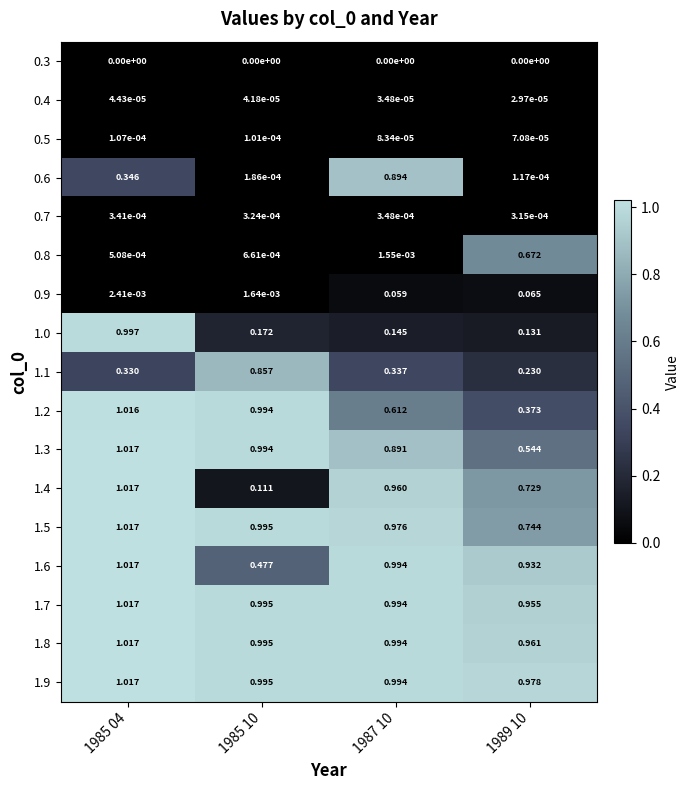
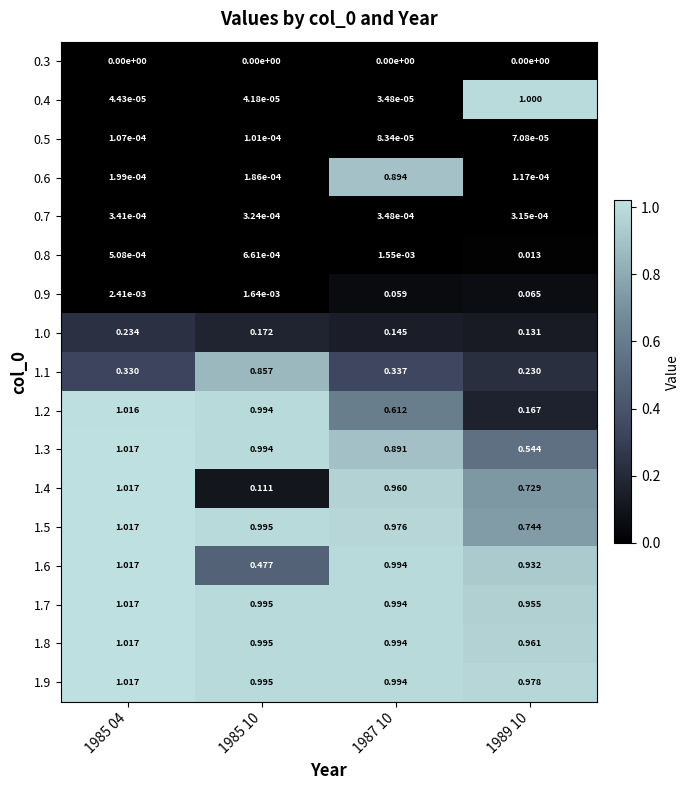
0.4, 1989 10: 2.97e-05 -> 1.000
0.6, 1985 04: 0.346 -> 1.99e-04
0.8, 1989 10: 0.672 -> 0.013
1.0, 1985 04: 0.997 -> 0.234
1.2, 1989 10: 0.373 -> 0.167
